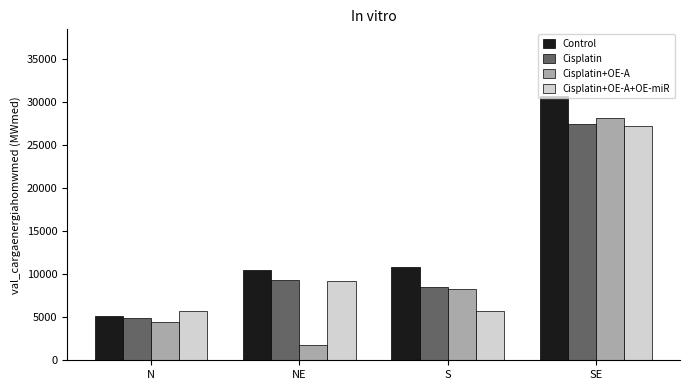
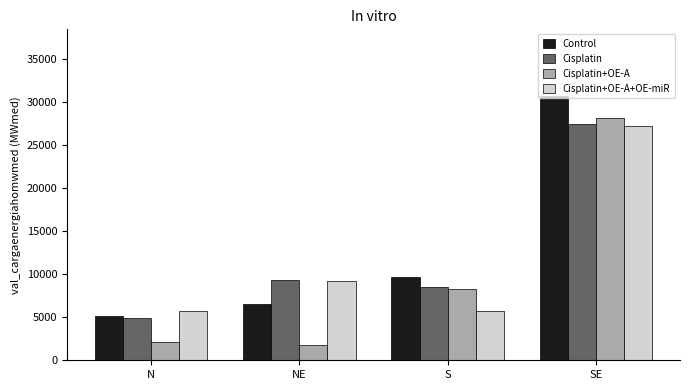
Cisplatin+OE-A, N: 4000 -> 2000
Control, NE: 11000 -> 7000
Control, S: 11000 -> 10000
